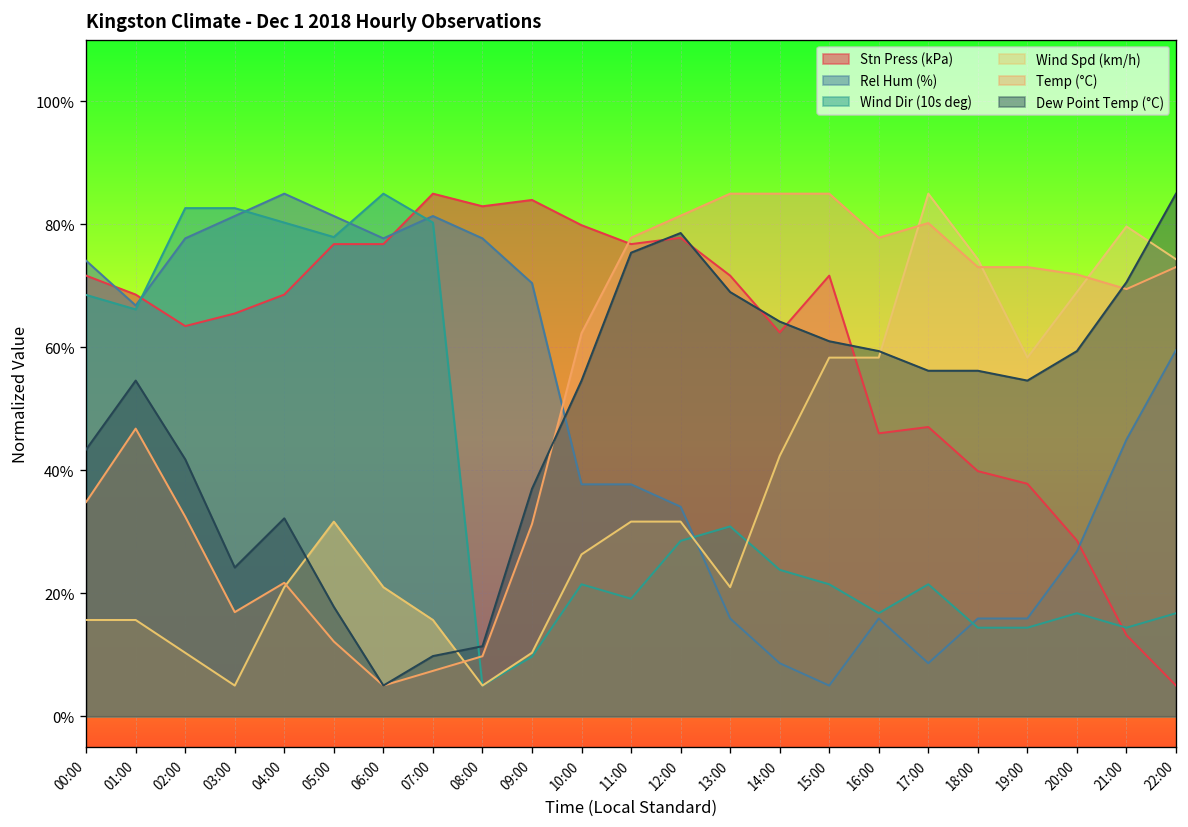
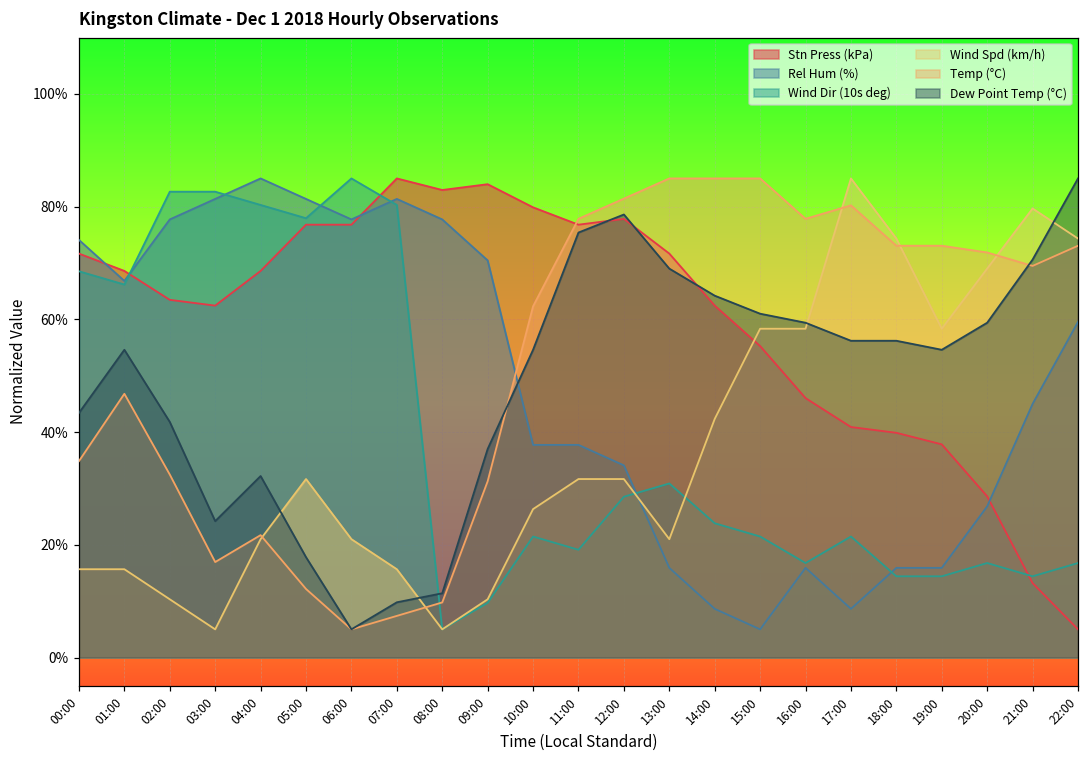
Stn Press (kPa), 03:00: 66% -> 62%
Stn Press (kPa), 15:00: 72% -> 55%
Stn Press (kPa), 17:00: 47% -> 41%
